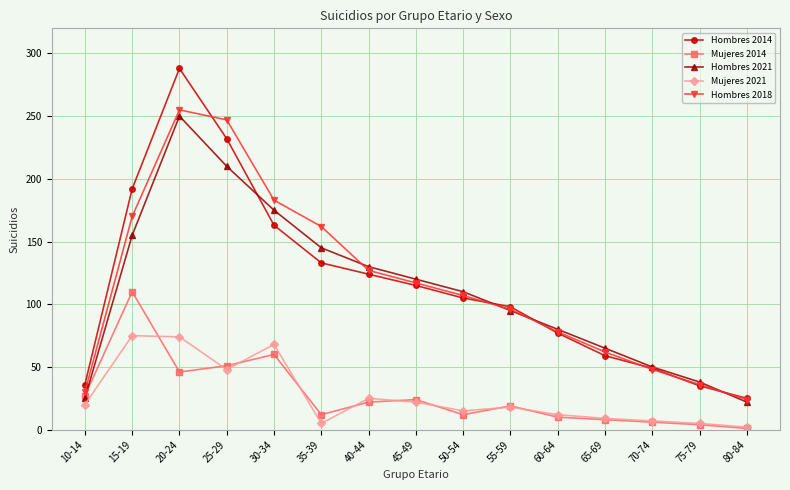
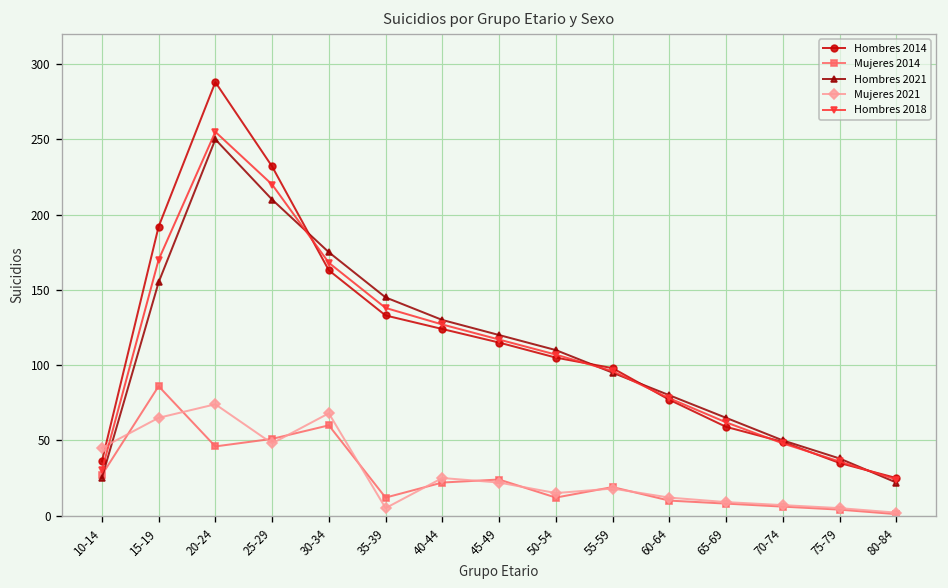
Mujeres 2021, 10-14: 20 -> 45
Mujeres 2014, 15-19: 110 -> 86
Mujeres 2021, 15-19: 75 -> 65
Hombres 2018, 25-29: 247 -> 220
Hombres 2018, 30-34: 183 -> 168
Hombres 2018, 35-39: 162 -> 138
